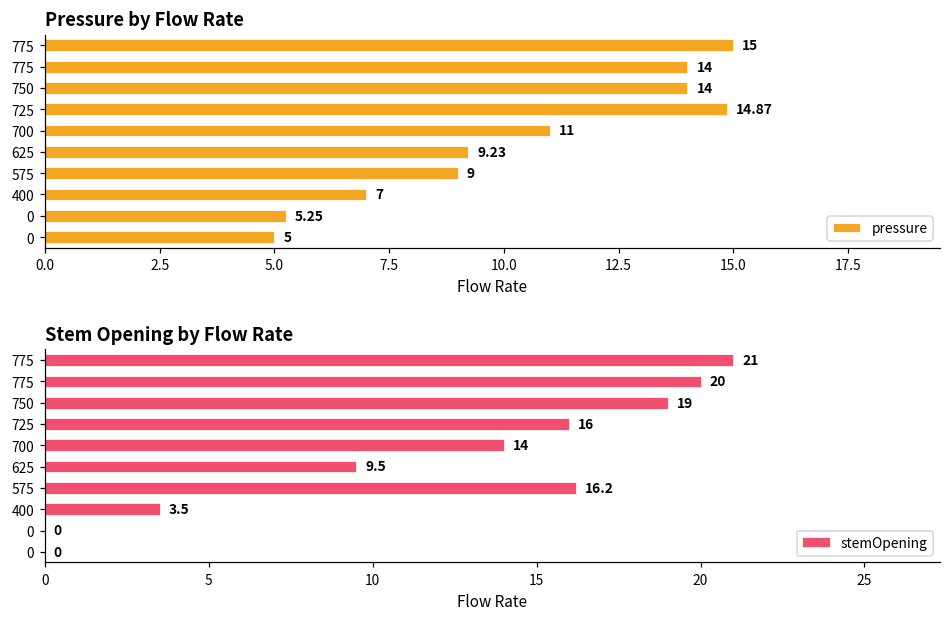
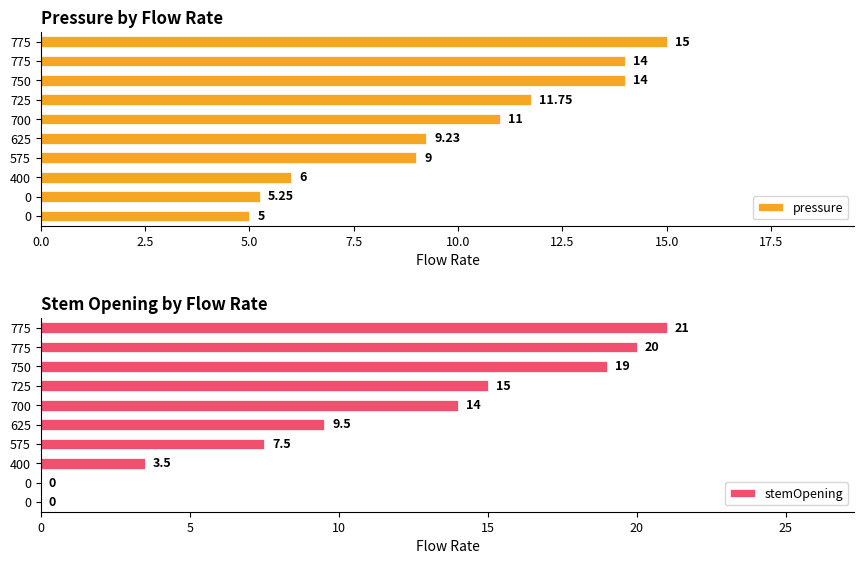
Pressure by Flow Rate, 725: 14.87 -> 11.75
Pressure by Flow Rate, 400: 7 -> 6
Stem Opening by Flow Rate, 725: 16 -> 15
Stem Opening by Flow Rate, 575: 16.2 -> 7.5
